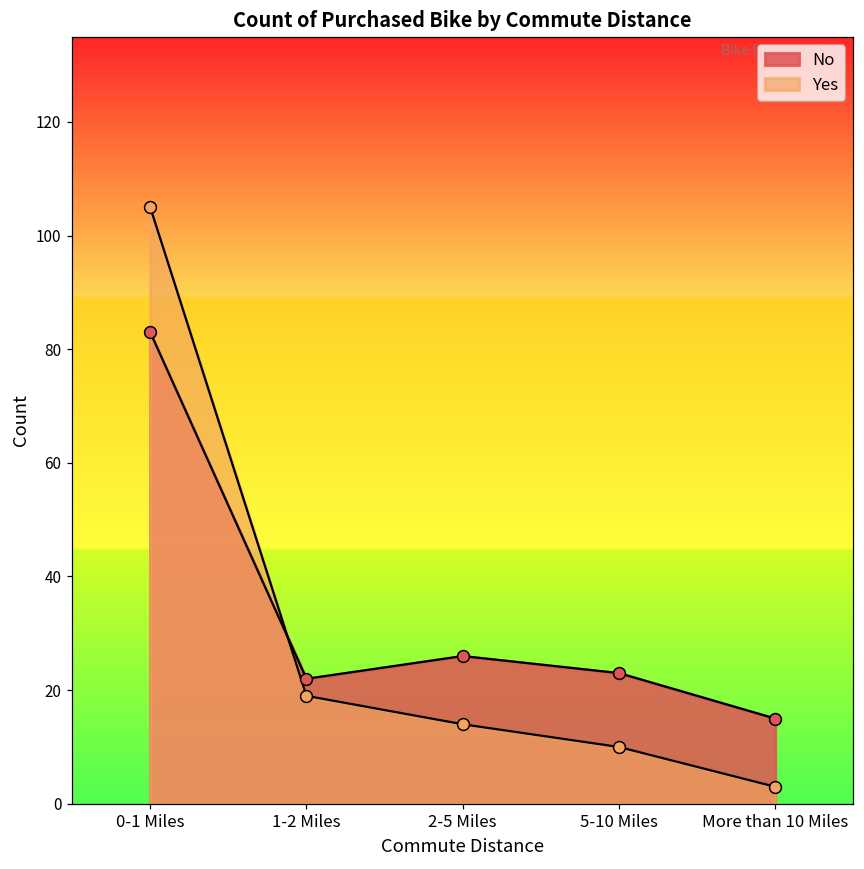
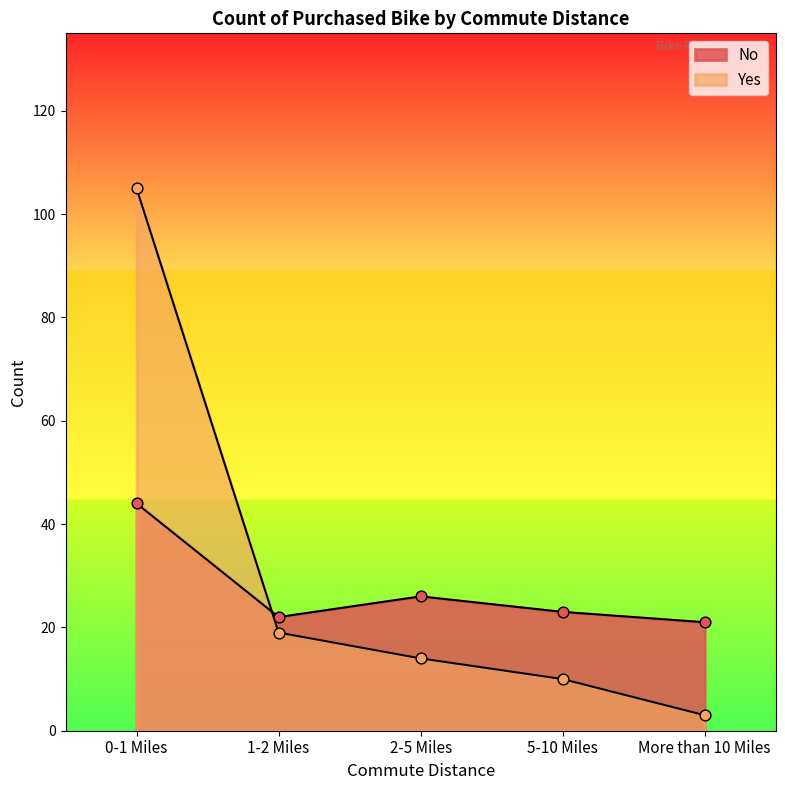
No, 0-1 Miles: 83 -> 44
No, More than 10 Miles: 15 -> 21
